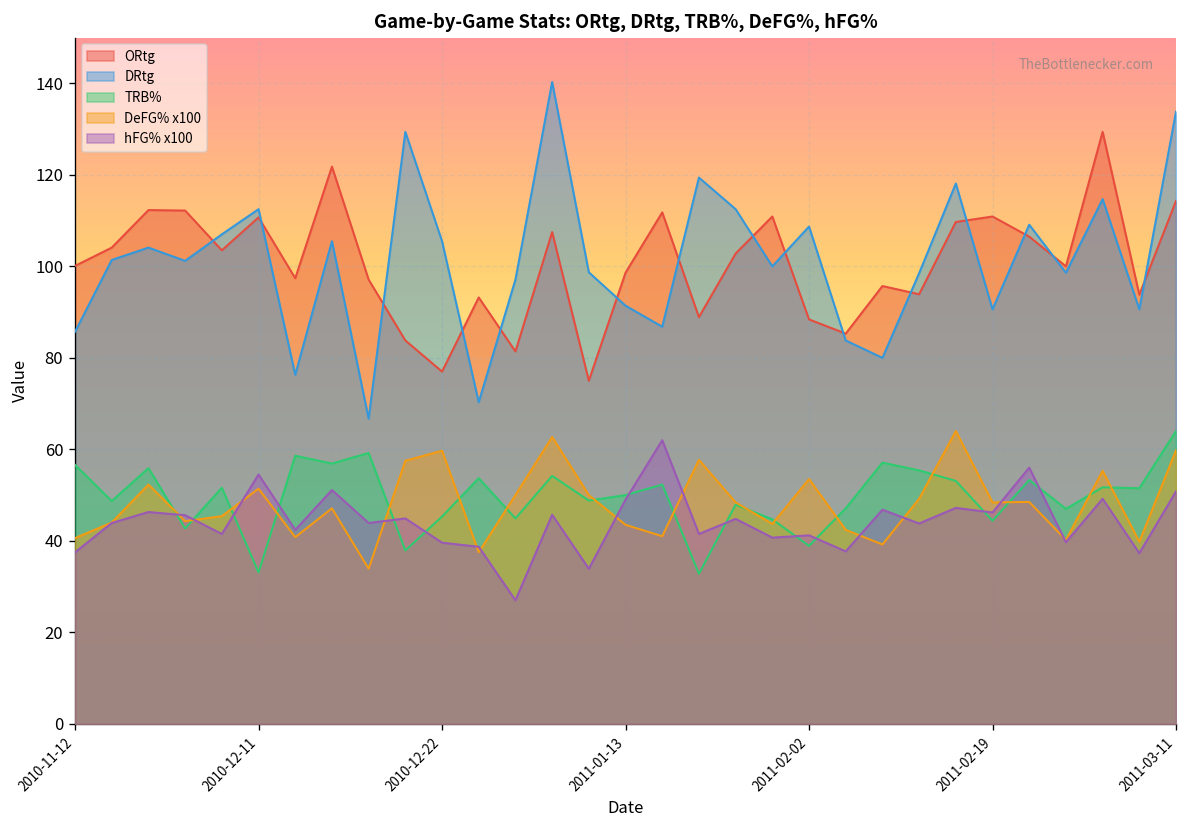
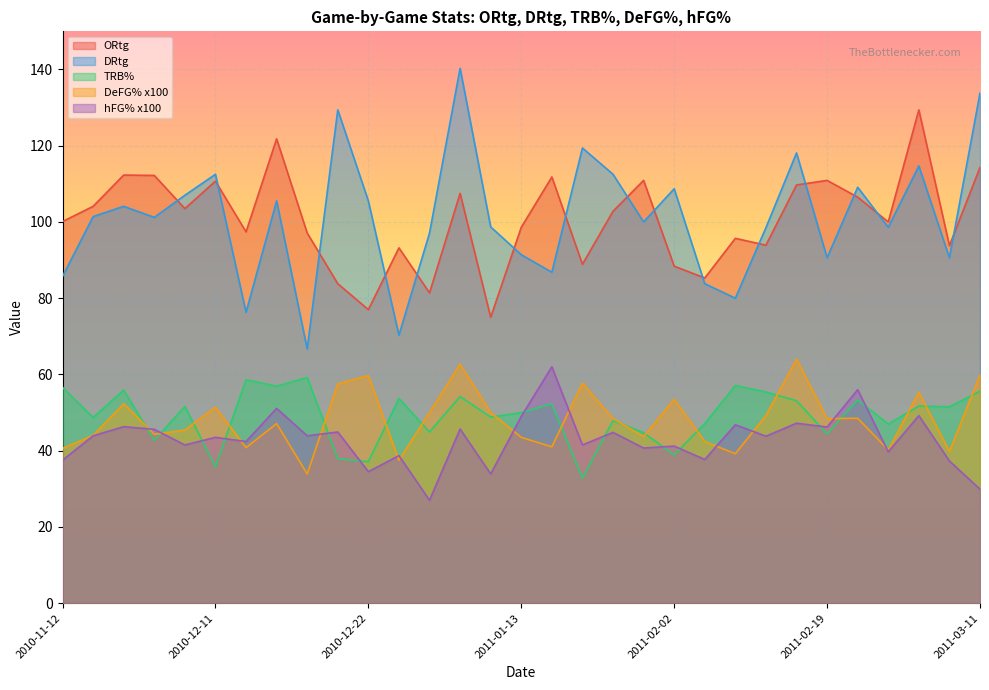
TRB%, 2010-12-11: 33 -> 36
hFG% x100, 2010-12-11: 55 -> 44
TRB%, 2010-12-22: 45 -> 37
hFG% x100, 2010-12-22: 40 -> 35
TRB%, 2011-03-11: 64 -> 56
hFG% x100, 2011-03-11: 51 -> 30
